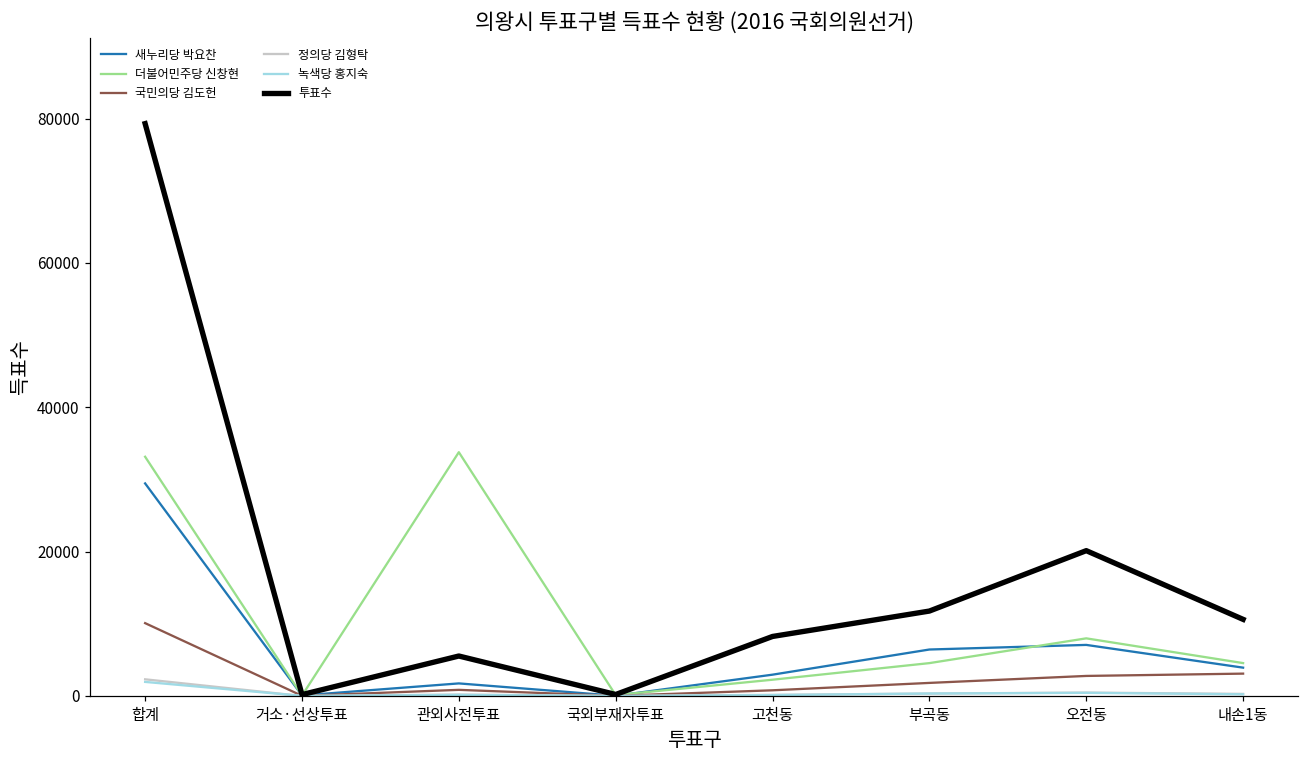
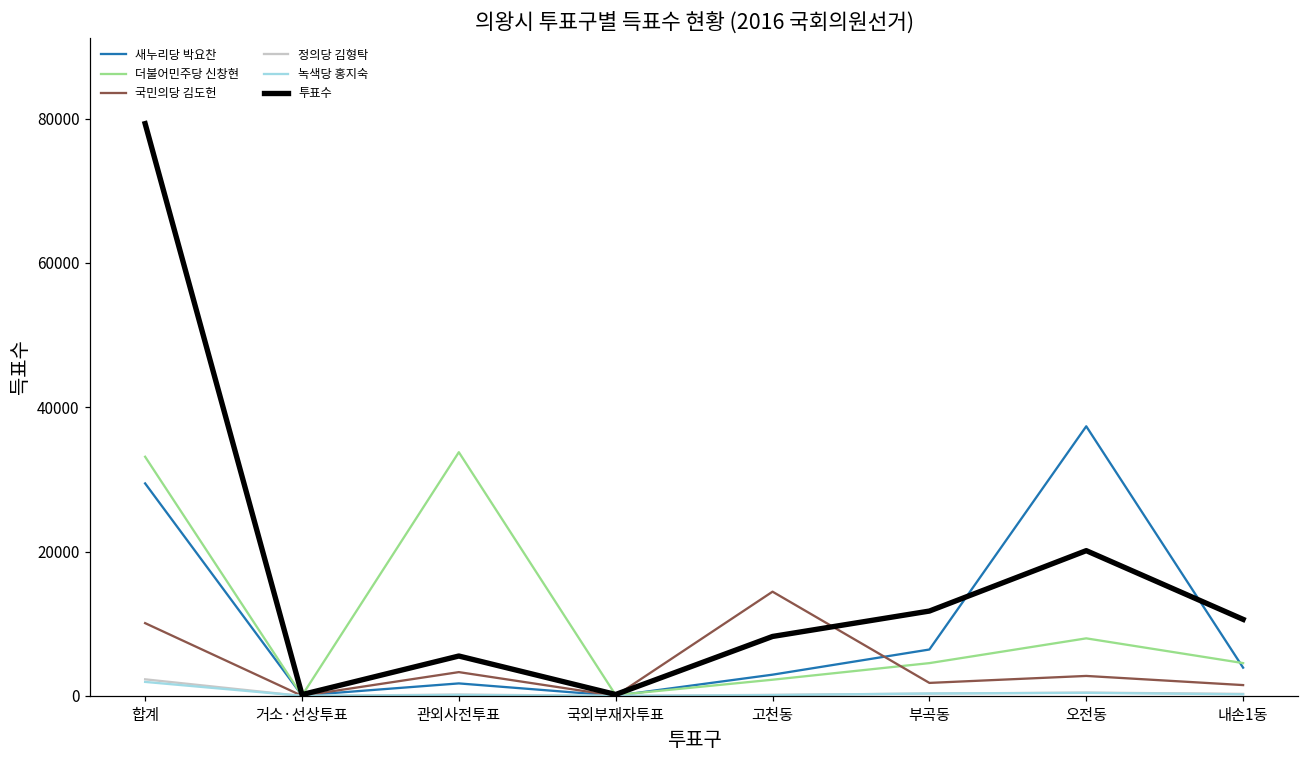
국민의당 김도헌, 관외사전투표: 1000 -> 3000
국민의당 김도헌, 고천동: 1000 -> 14000
새누리당 박요찬, 오전동: 7000 -> 37000
국민의당 김도헌, 내손1동: 3000 -> 2000
